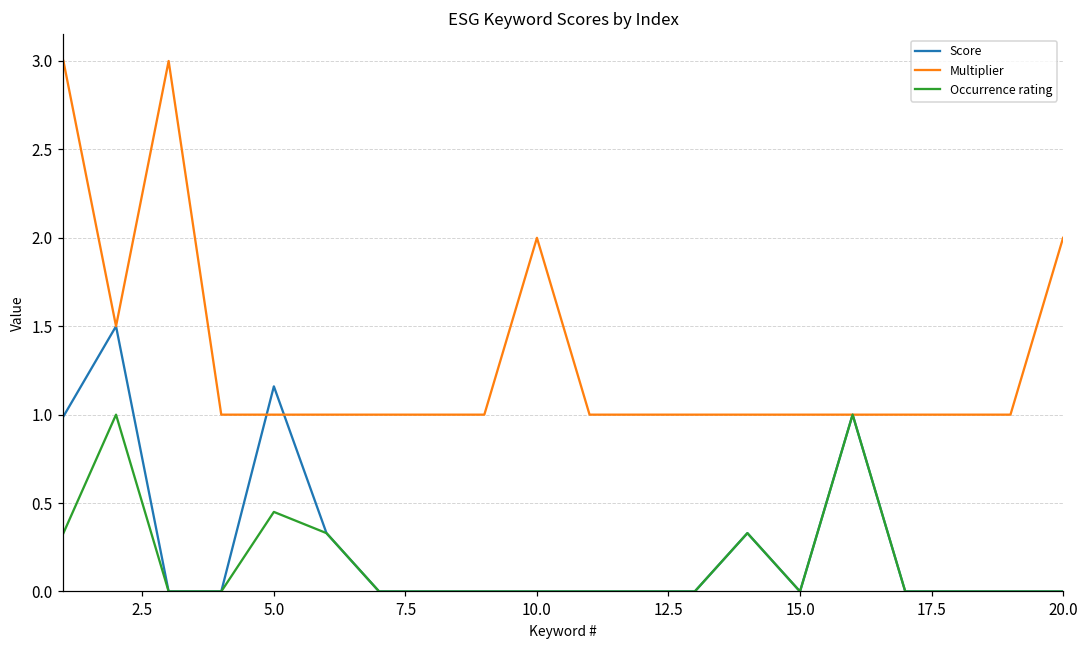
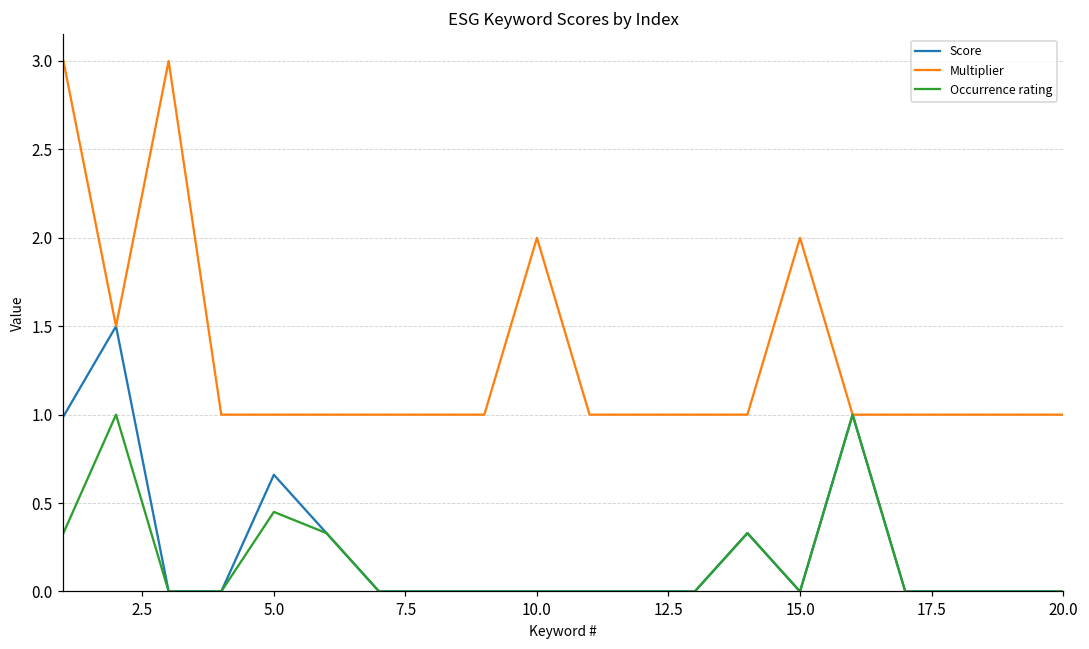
Score, 5.0: 1.16 -> 0.66
Multiplier, 15.0: 1 -> 2
Multiplier, 20.0: 2 -> 1
